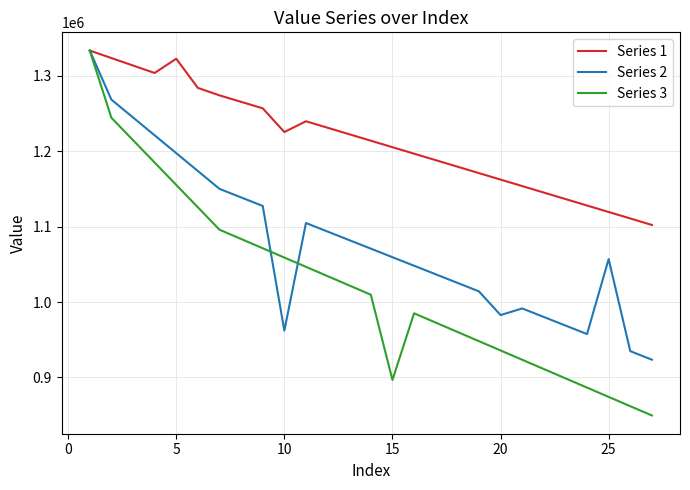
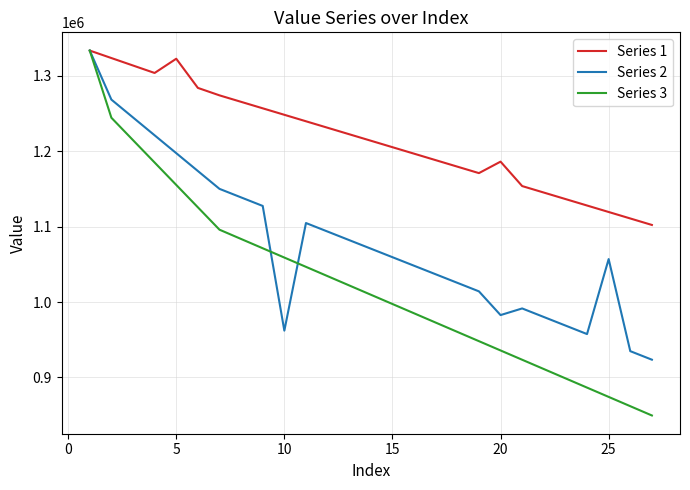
Series 1, 10: 1230000 -> 1250000
Series 3, 15: 900000 -> 1000000
Series 1, 20: 1160000 -> 1190000
